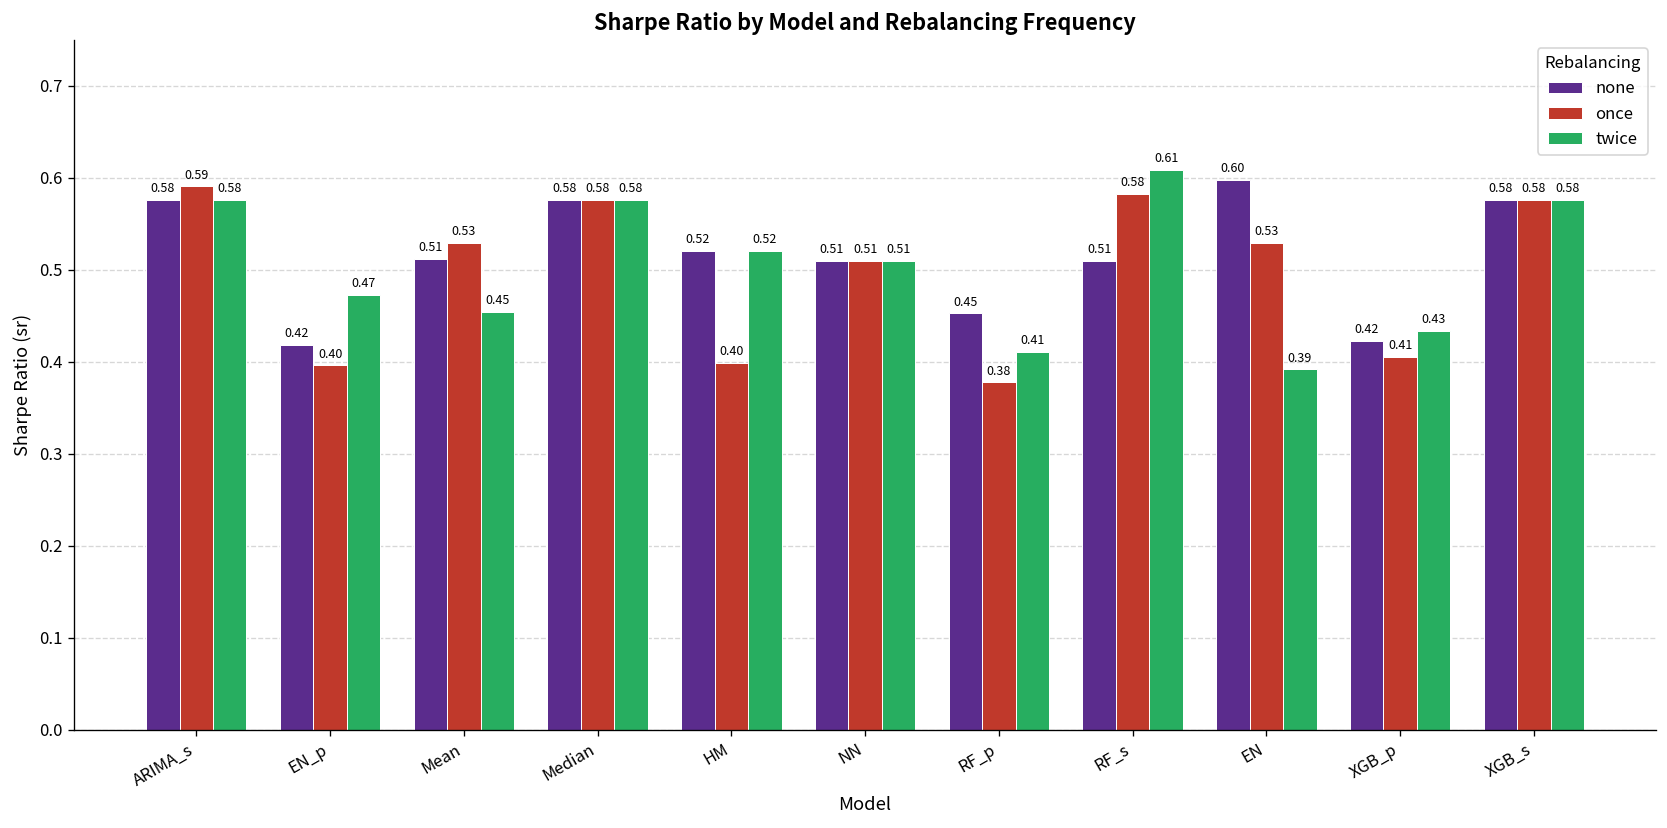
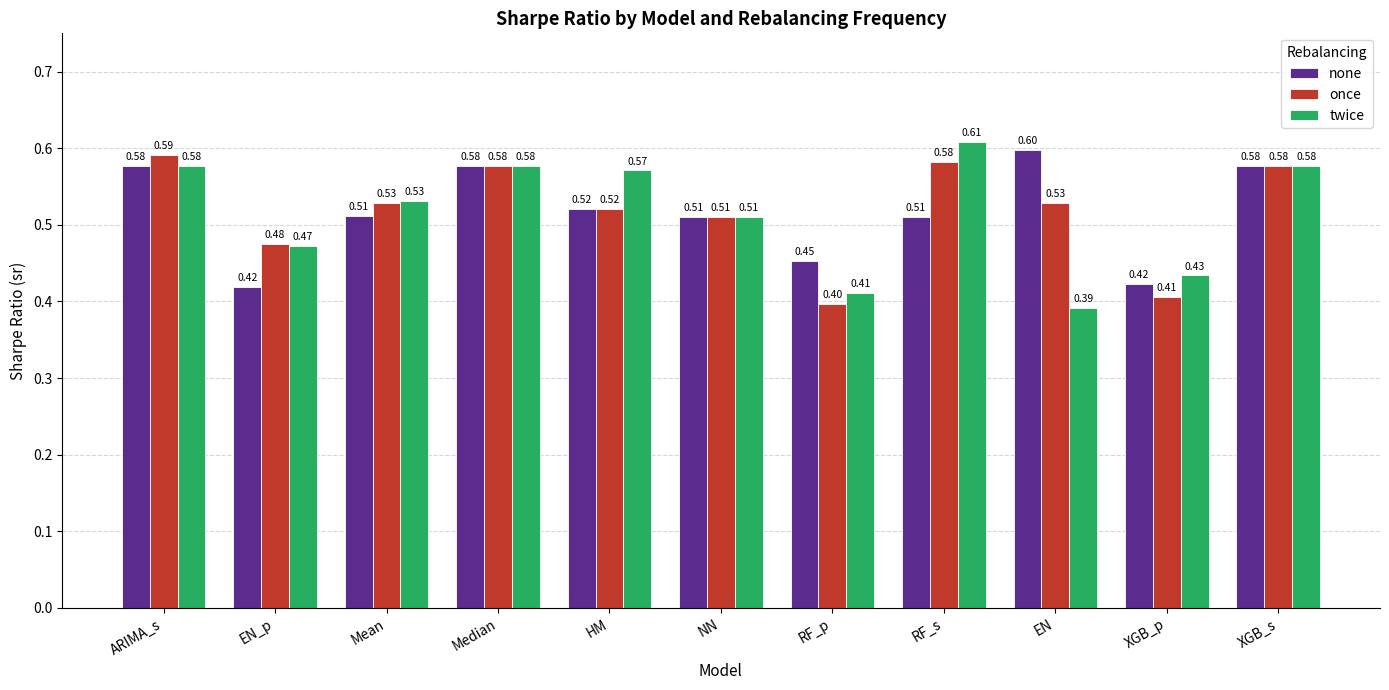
once, EN_p: 0.40 -> 0.48
twice, Mean: 0.45 -> 0.53
once, HM: 0.40 -> 0.52
twice, HM: 0.52 -> 0.57
once, RF_p: 0.38 -> 0.40
